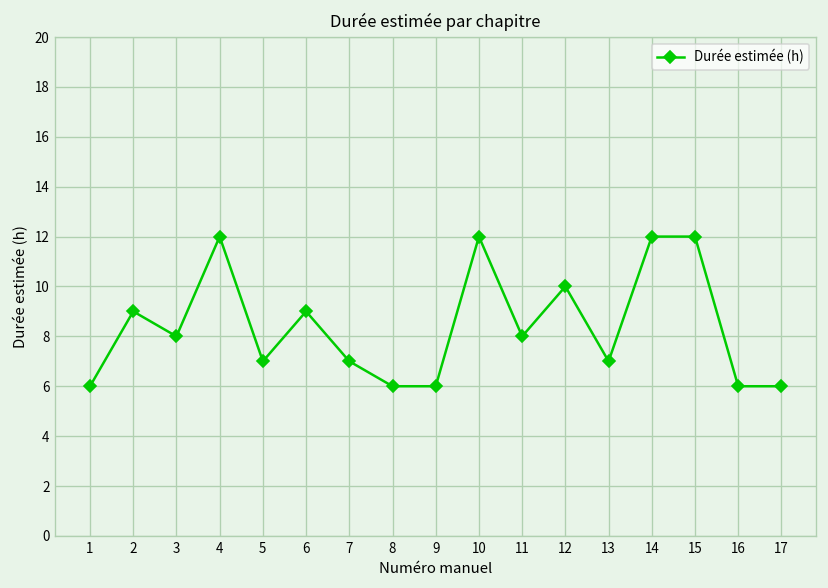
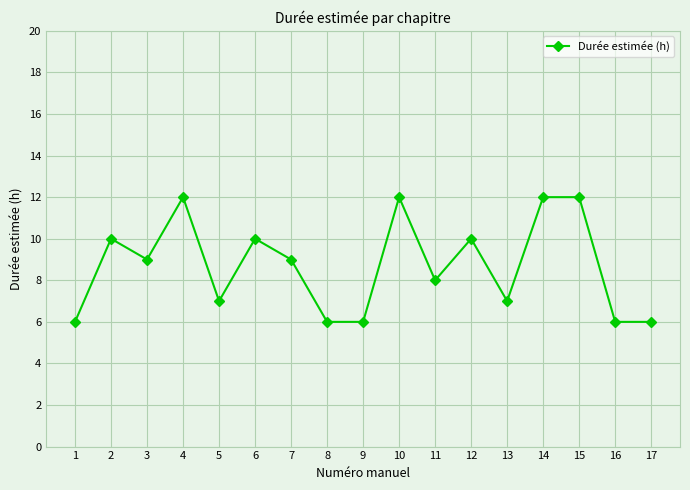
2: 9 -> 10
3: 8 -> 9
6: 9 -> 10
7: 7 -> 9
